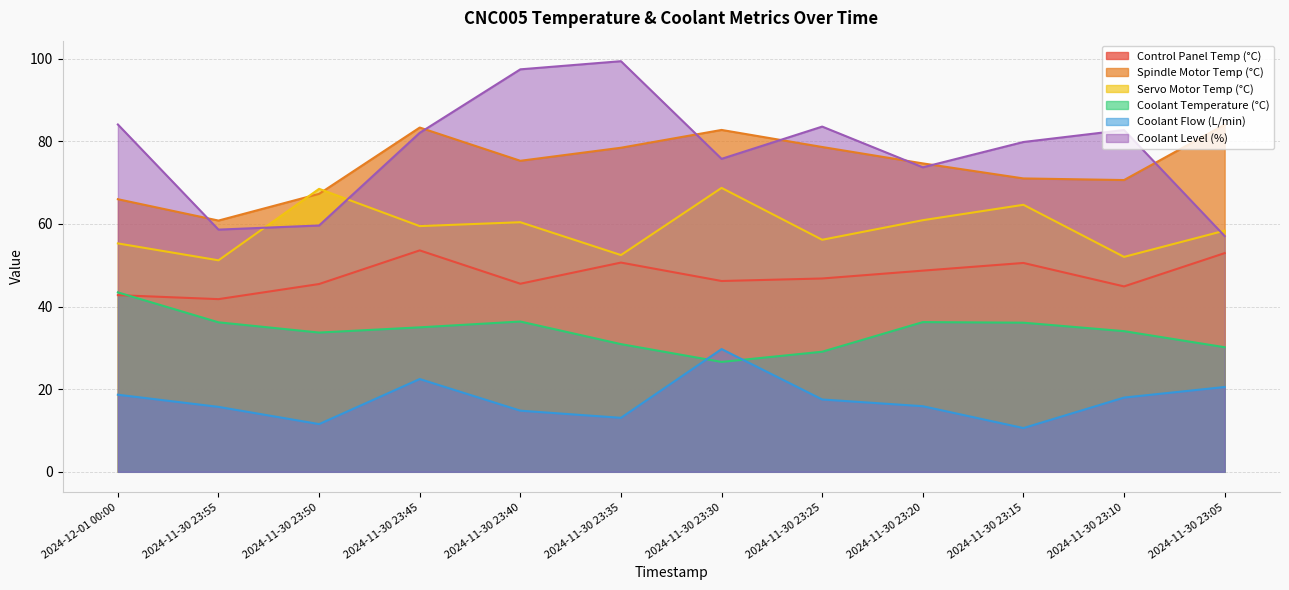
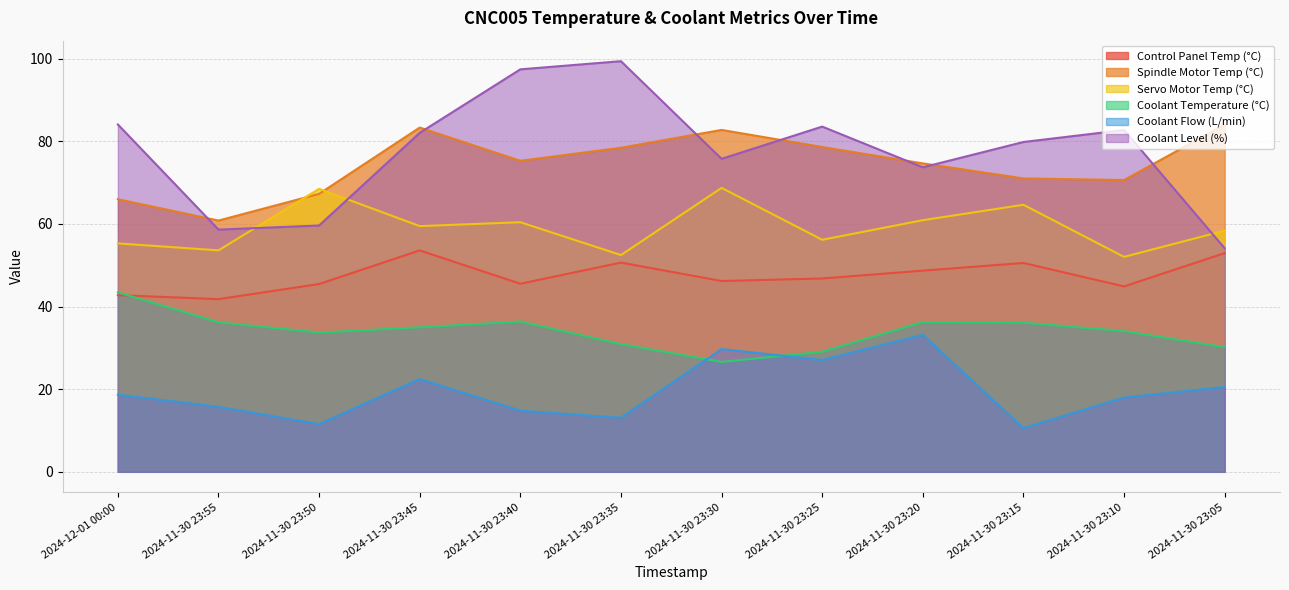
Servo Motor Temp (°C), 2024-11-30 23:55: 51 -> 54
Coolant Flow (L/min), 2024-11-30 23:25: 18 -> 27
Coolant Flow (L/min), 2024-11-30 23:20: 16 -> 33
Coolant Level (%), 2024-11-30 23:05: 57 -> 54
